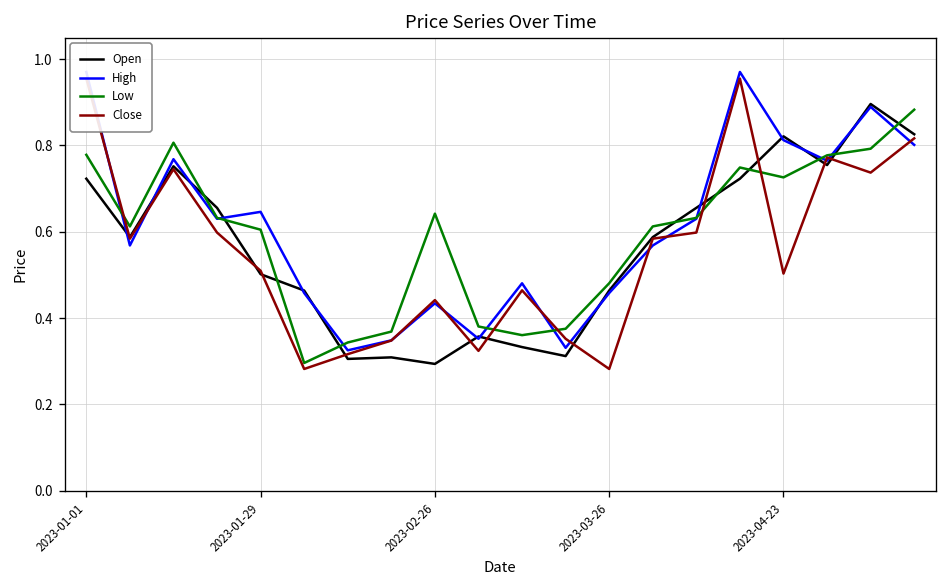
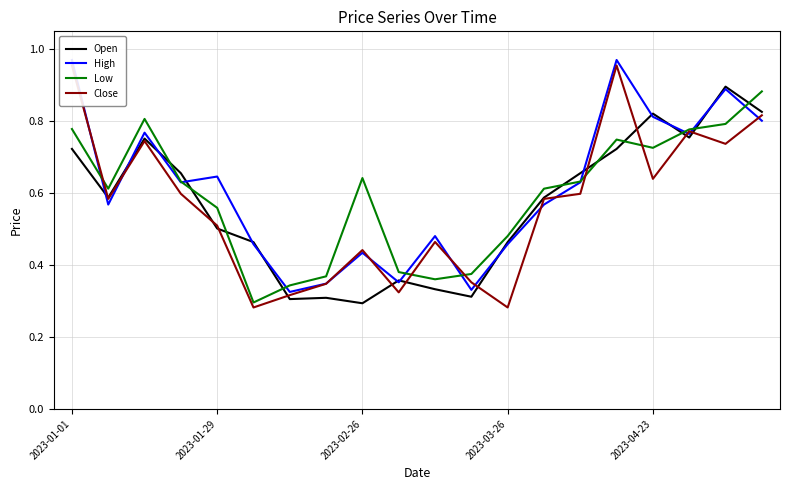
Low, 2023-01-29: 0.60 -> 0.56
Close, 2023-04-23: 0.50 -> 0.64
